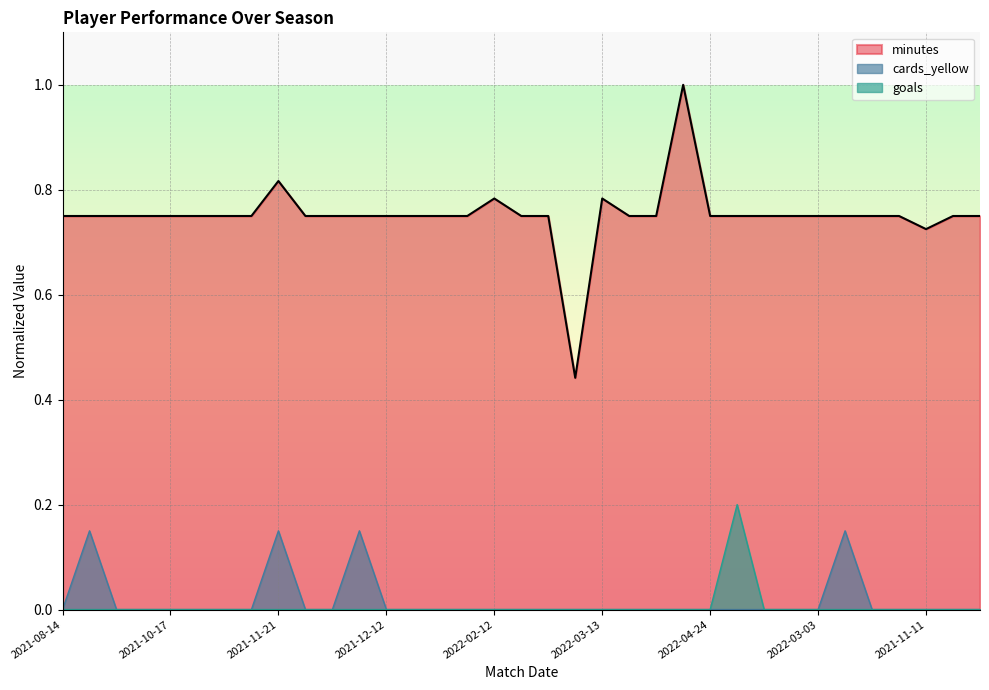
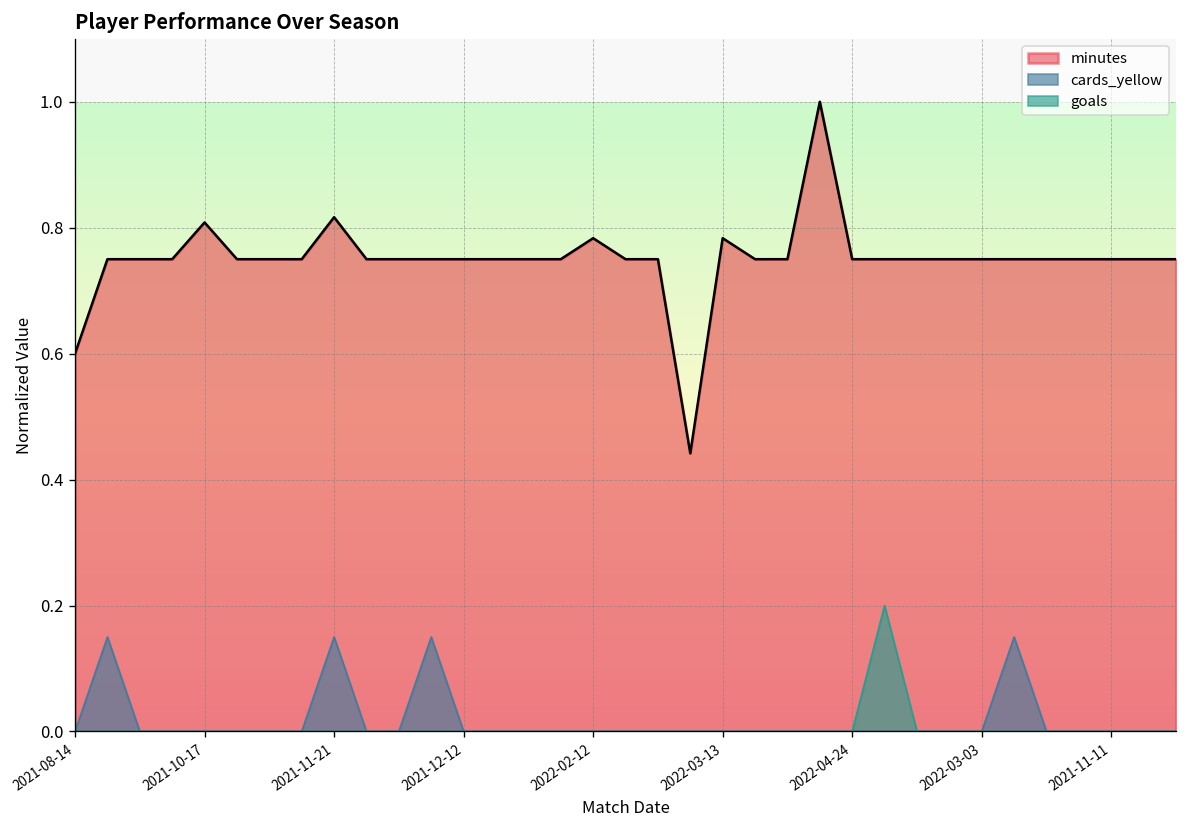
minutes, 2021-08-14: 0.75 -> 0.60
minutes, 2021-10-17: 0.75 -> 0.81
minutes, 2021-11-11: 0.73 -> 0.75
